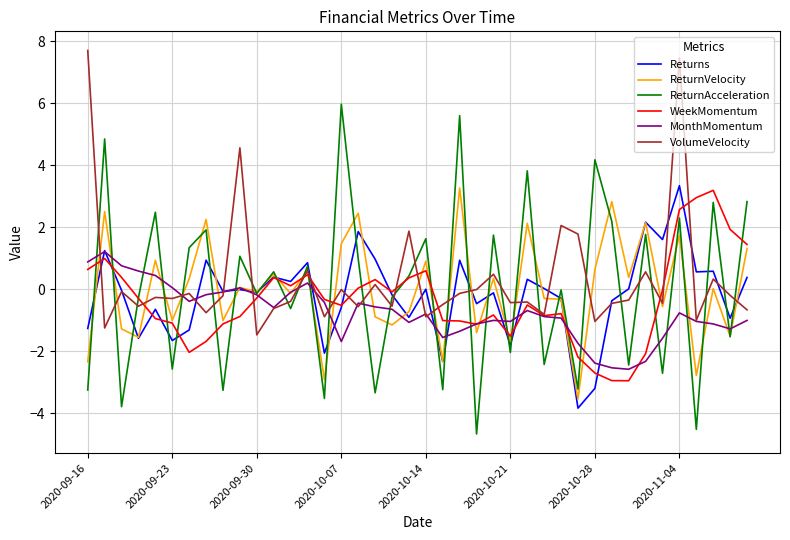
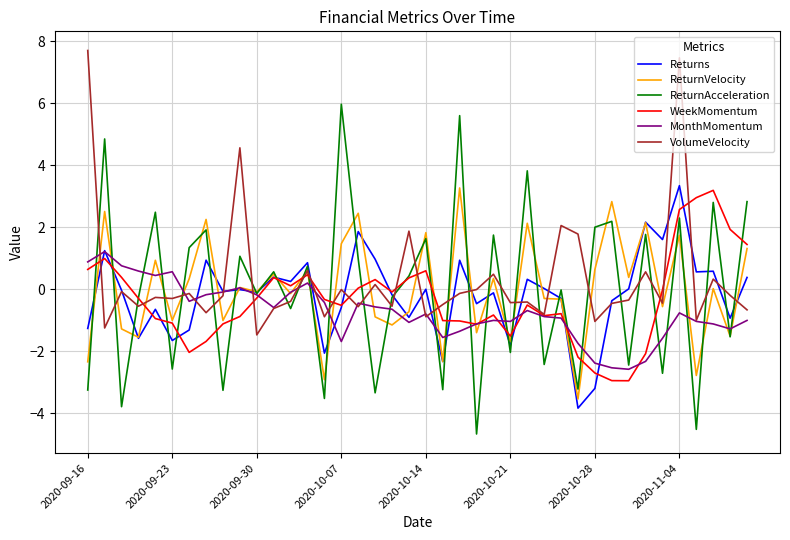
MonthMomentum, 2020-09-23: 0.1 -> 0.6
ReturnVelocity, 2020-10-14: 0.9 -> 1.8
ReturnAcceleration, 2020-10-28: 4.2 -> 2.0
